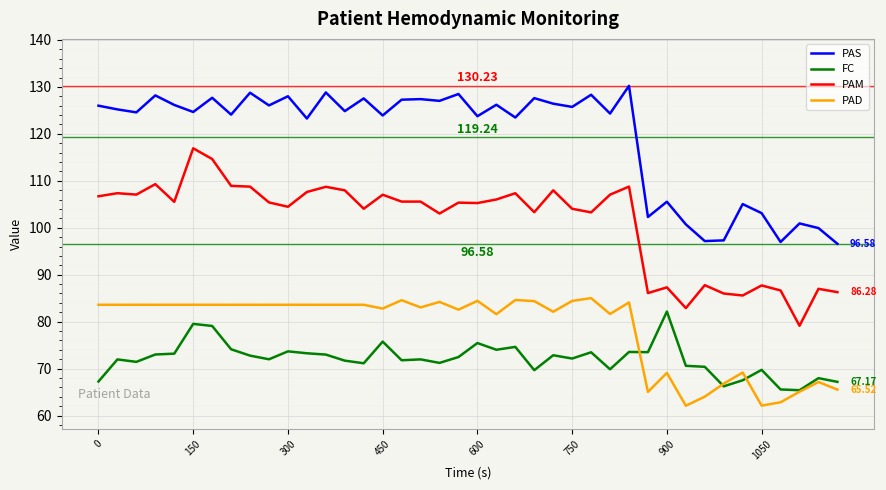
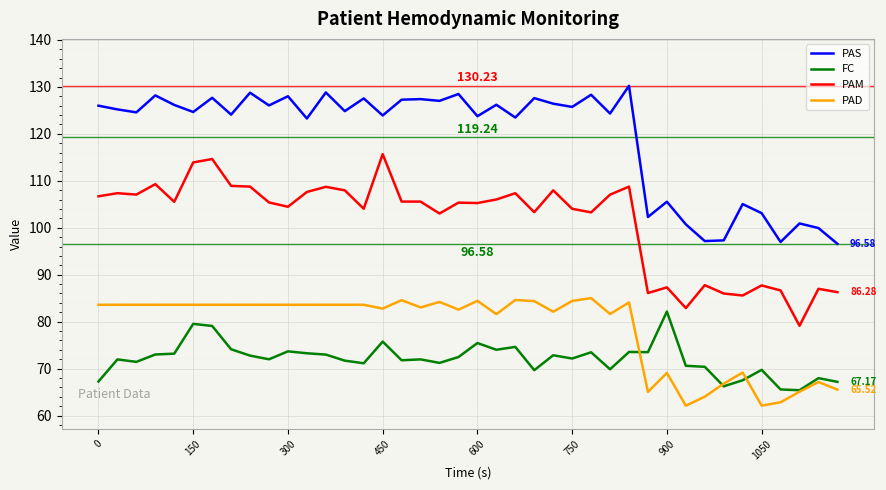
PAM, 150: 117 -> 114
PAM, 450: 107 -> 116
